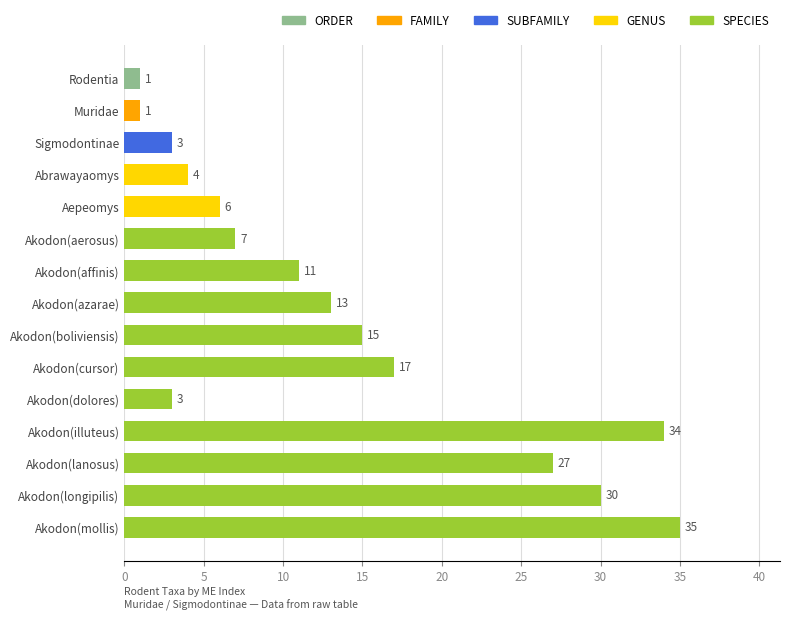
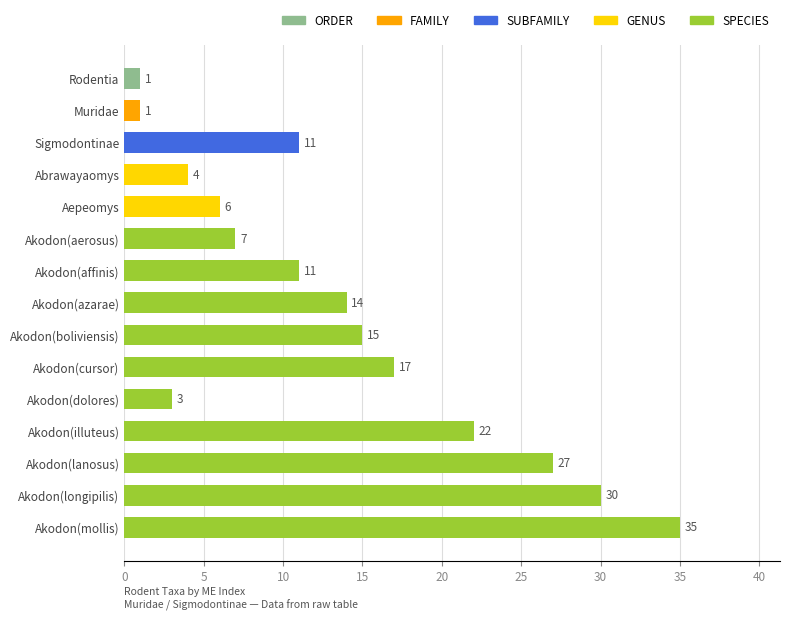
Sigmodontinae: 3 -> 11
Akodon(azarae): 13 -> 14
Akodon(illuteus): 34 -> 22
